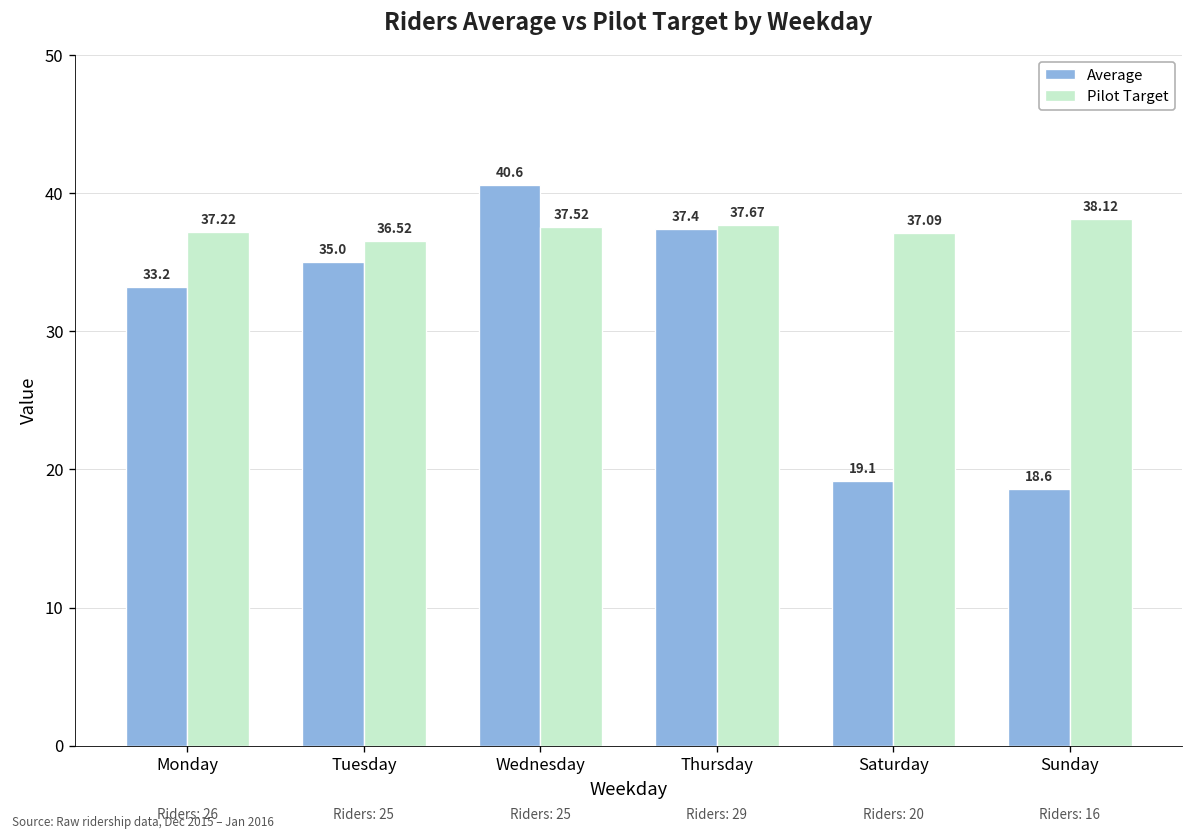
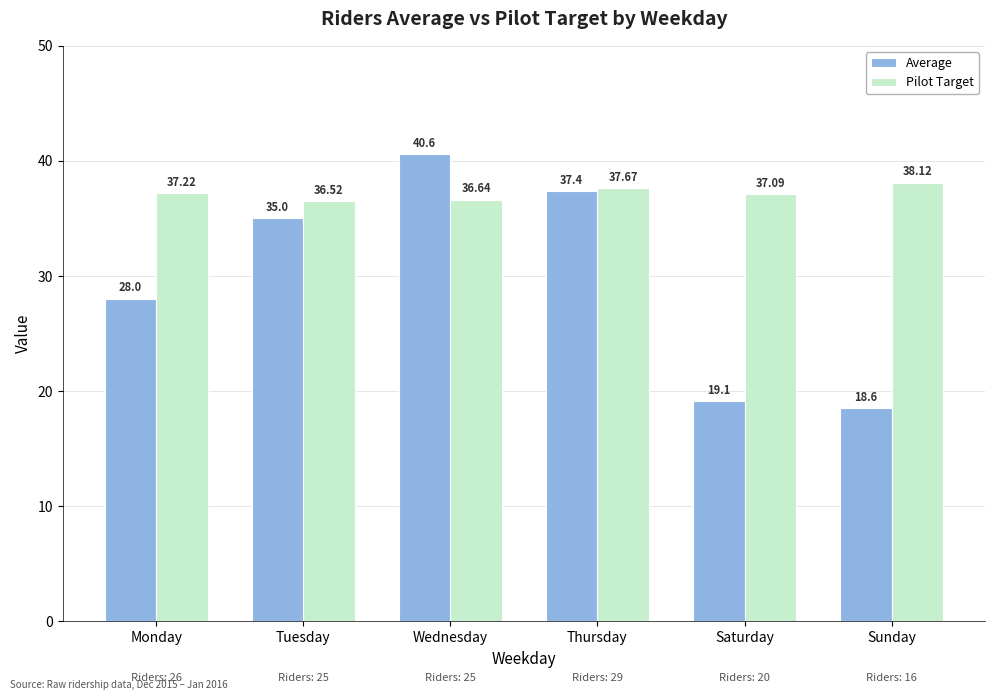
Average, Monday: 33.2 -> 28.0
Pilot Target, Wednesday: 37.52 -> 36.64
